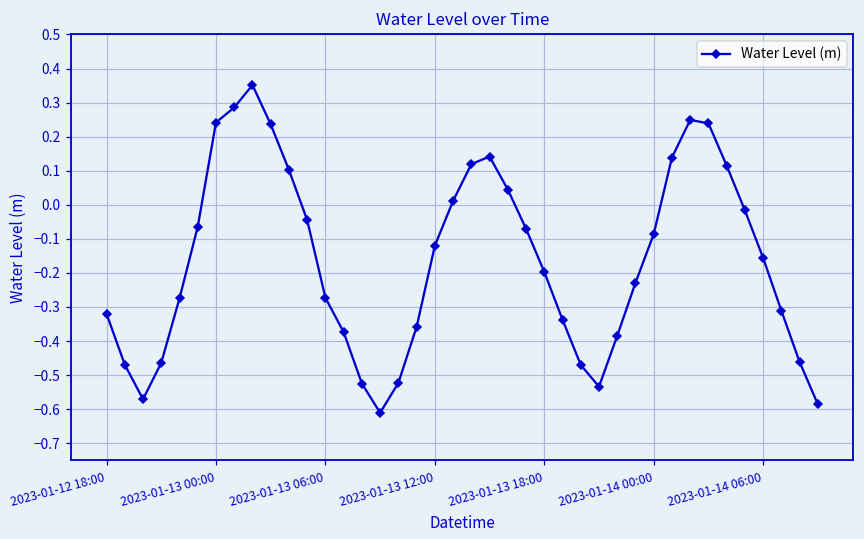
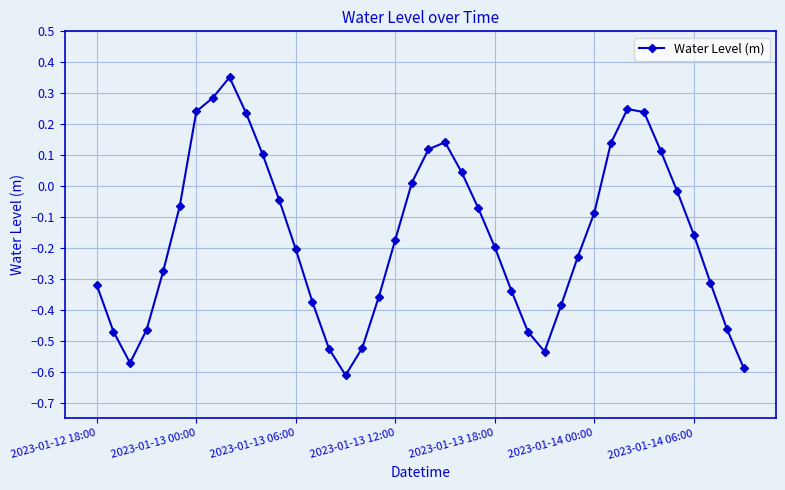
2023-01-13 06:00: -0.27 -> -0.20
2023-01-13 12:00: -0.12 -> -0.17
